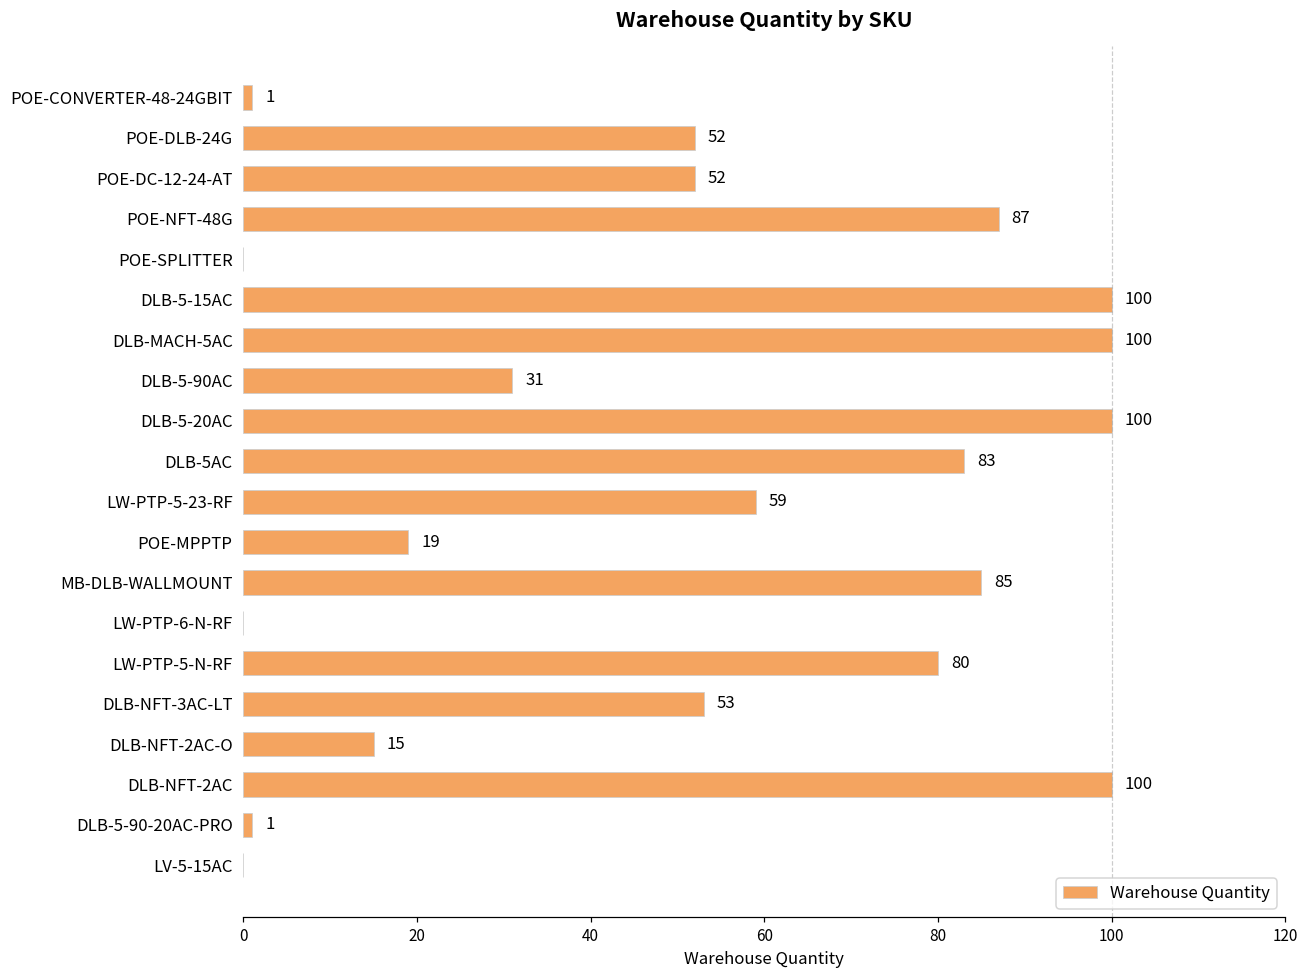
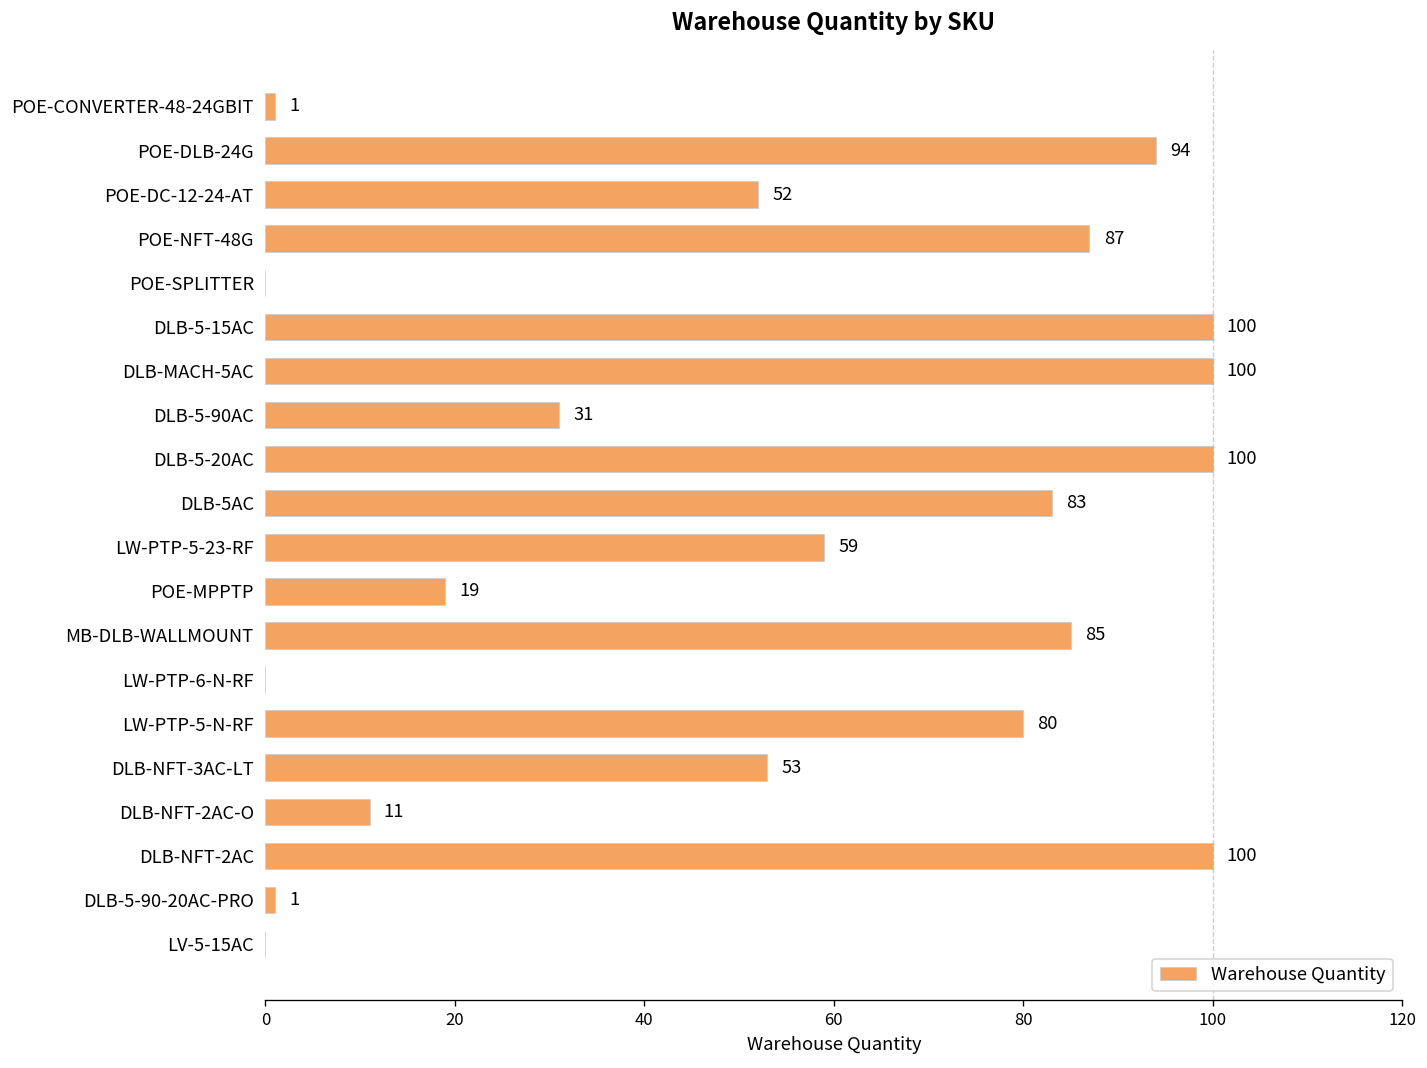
POE-DLB-24G: 52 -> 94
DLB-NFT-2AC-O: 15 -> 11
